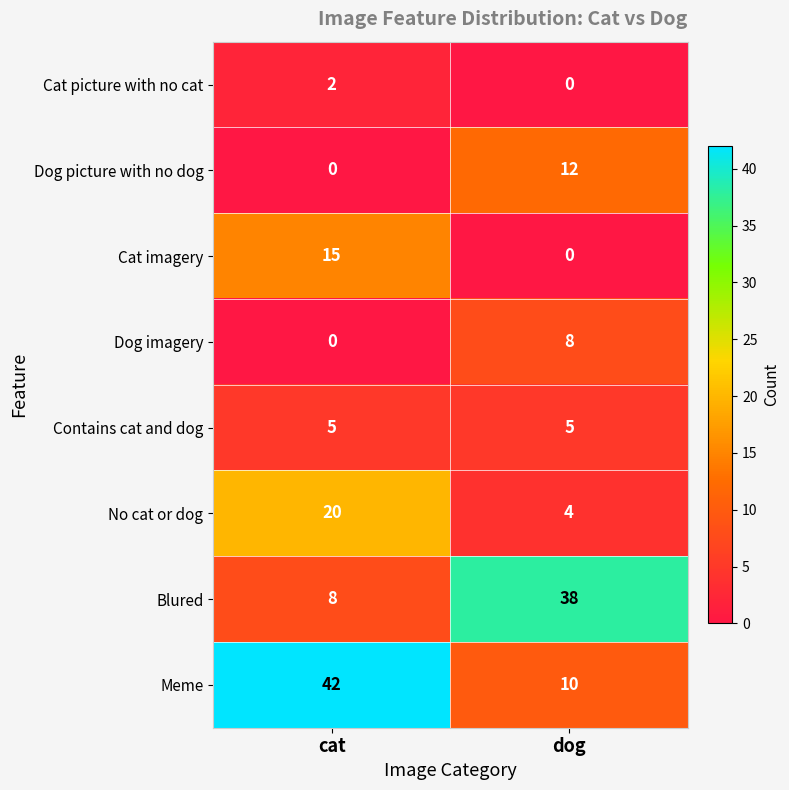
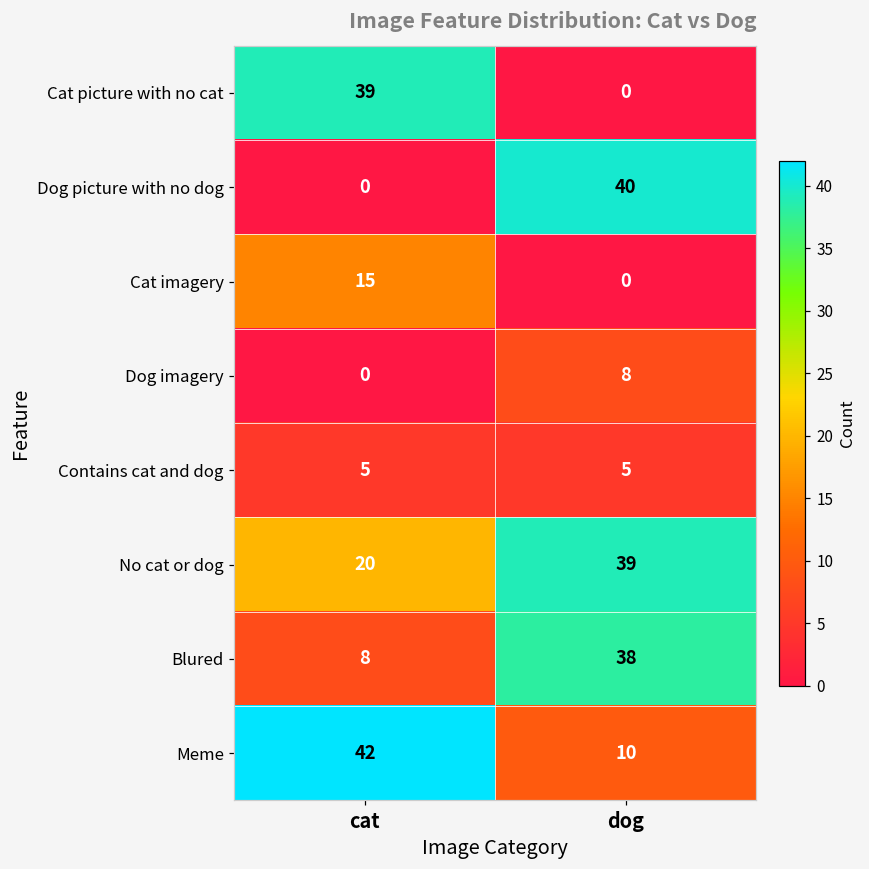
Cat picture with no cat, cat: 2 -> 39
Dog picture with no dog, dog: 12 -> 40
No cat or dog, dog: 4 -> 39
